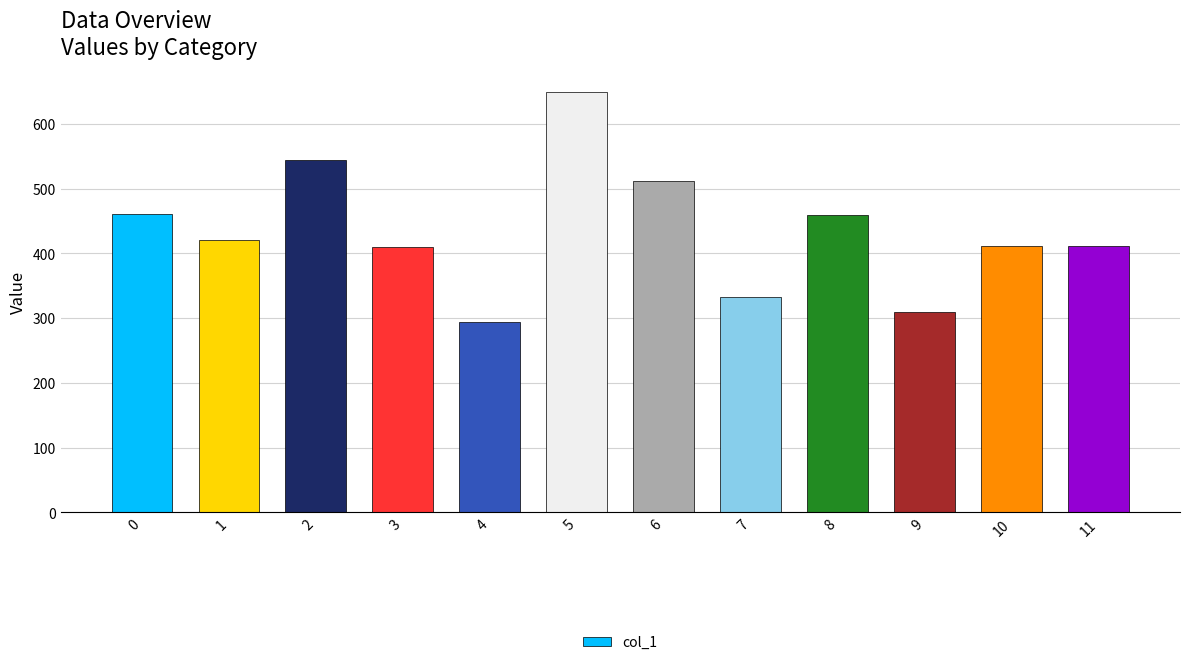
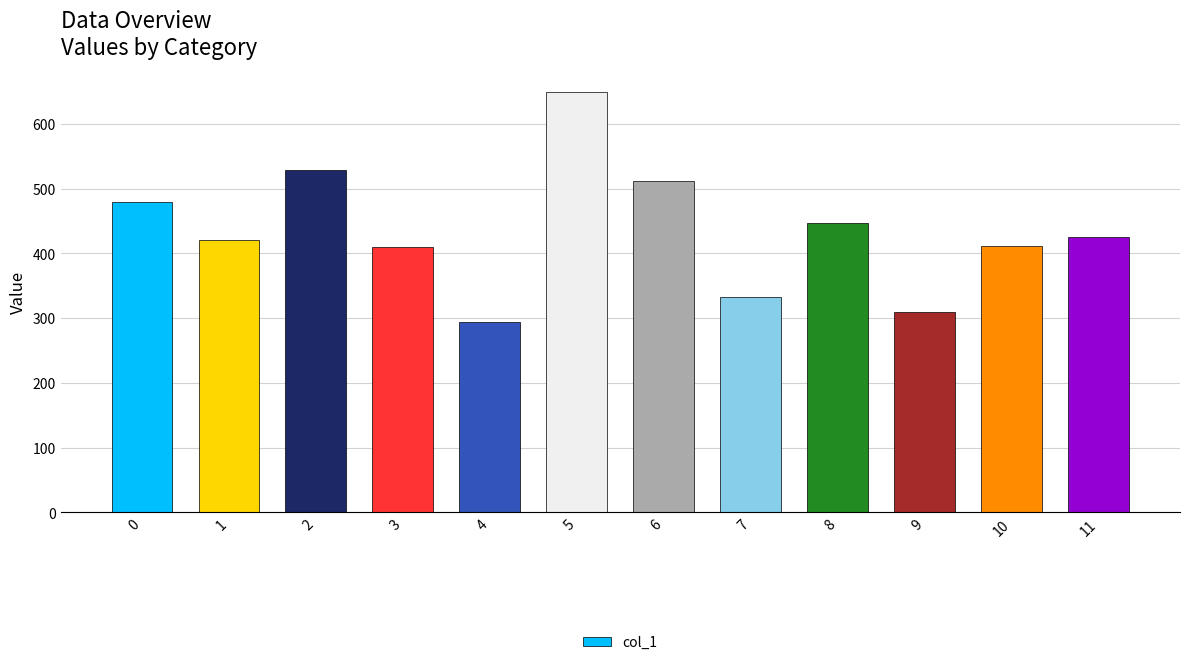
0: 460 -> 480
2: 540 -> 530
8: 460 -> 450
11: 410 -> 420
